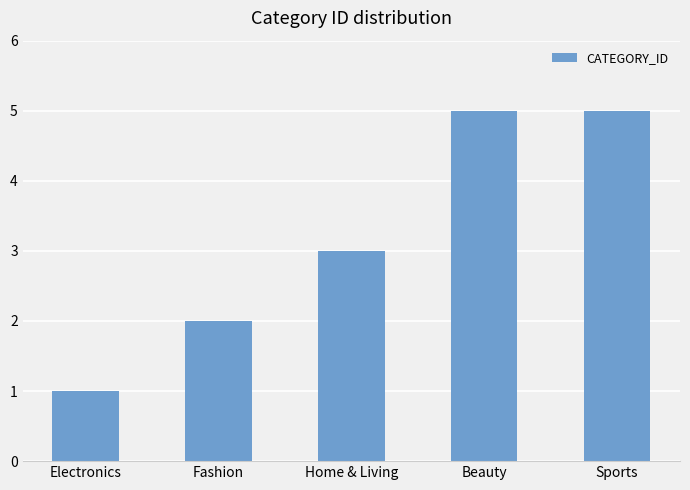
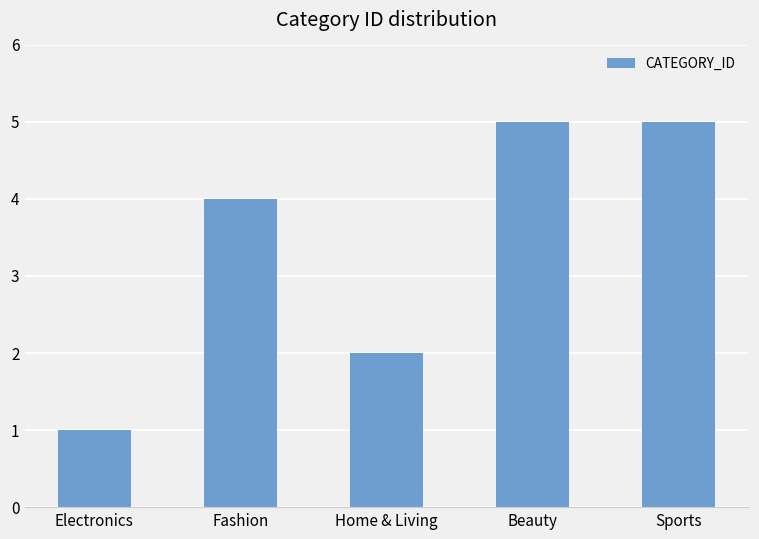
Fashion: 2 -> 4
Home & Living: 3 -> 2
